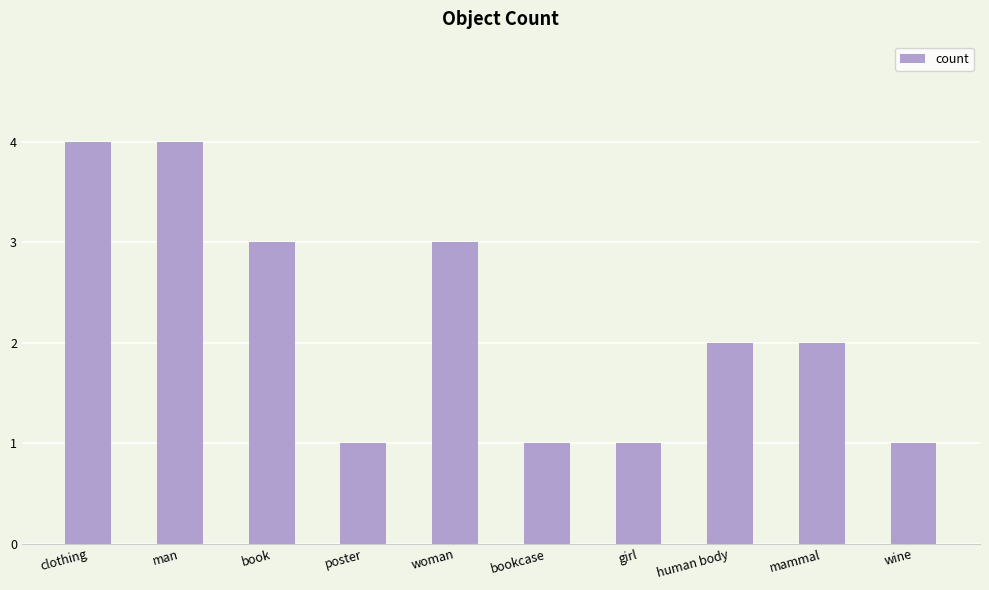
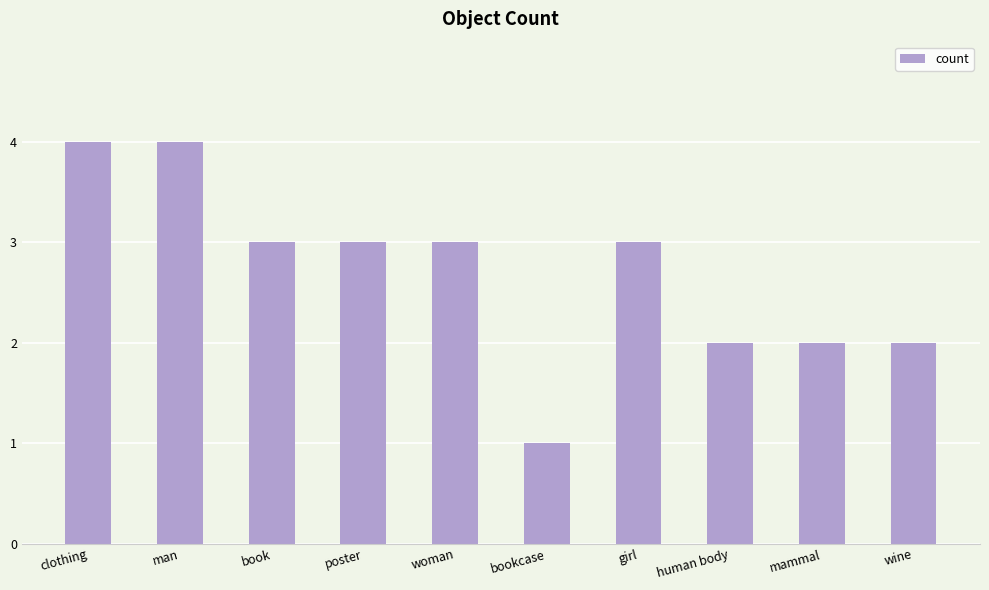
poster: 1 -> 3
girl: 1 -> 3
wine: 1 -> 2
